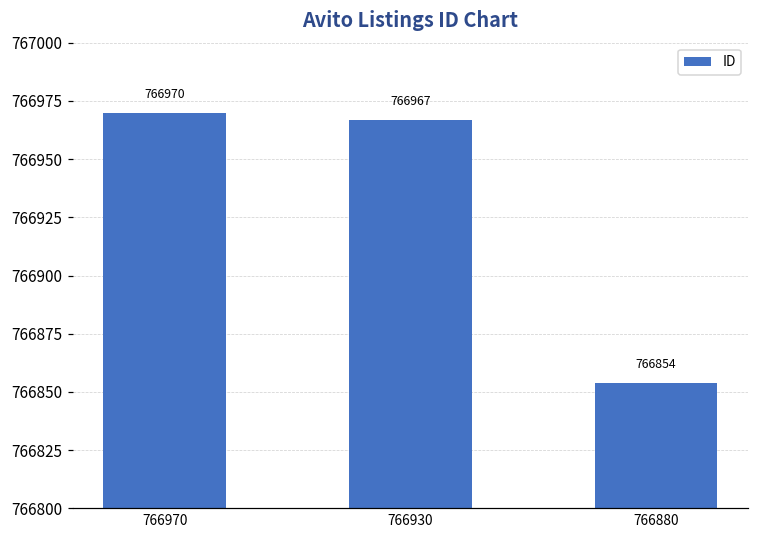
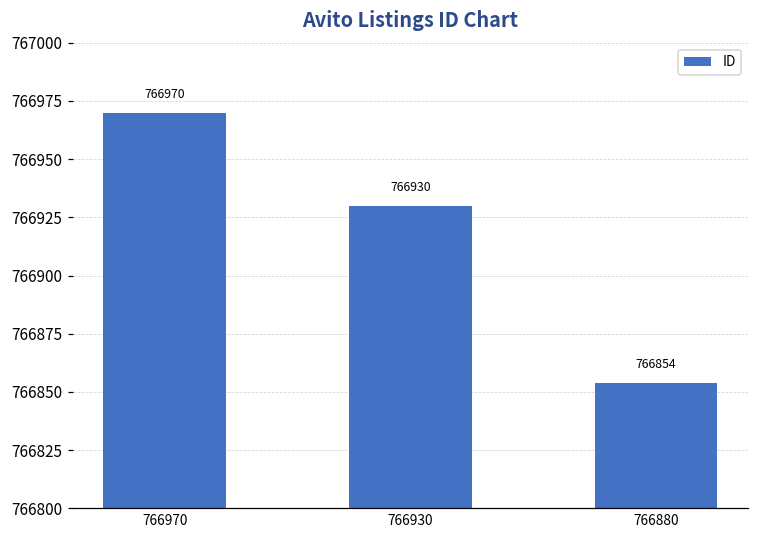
766930: 766967 -> 766930
